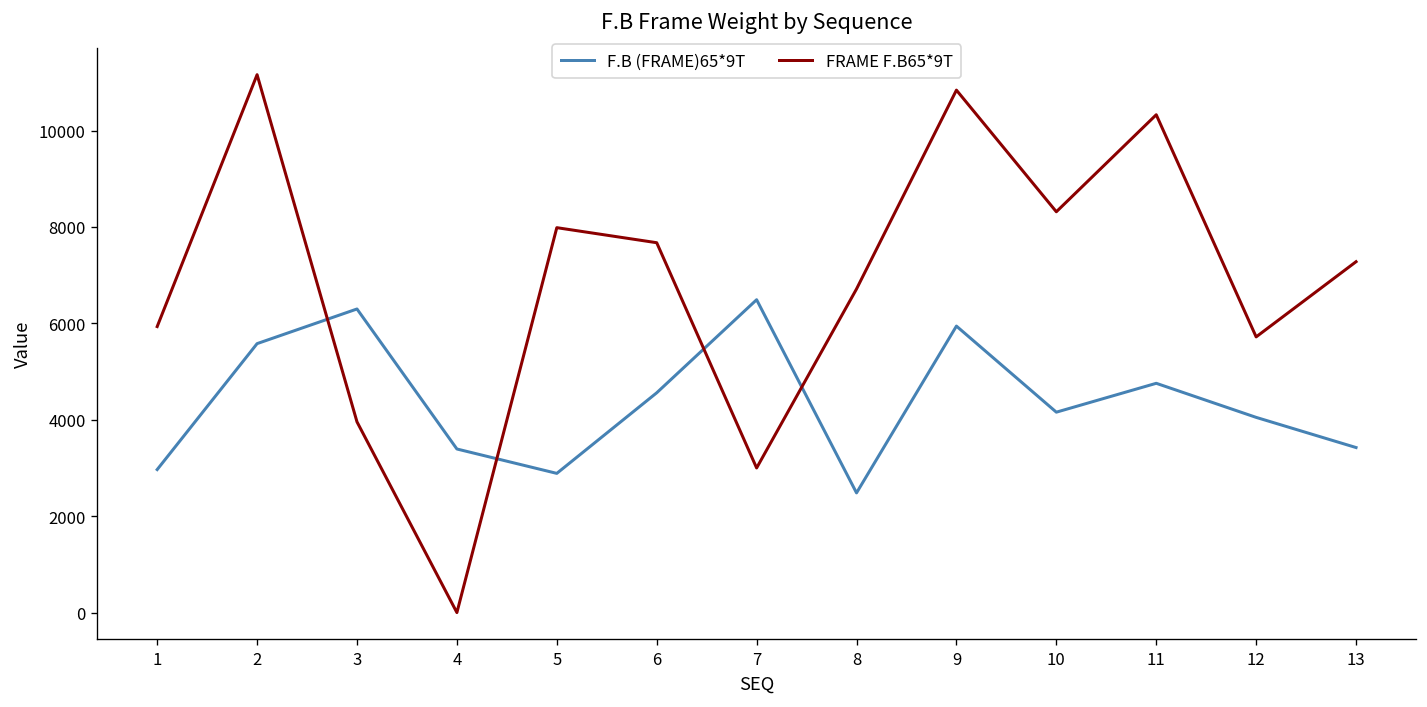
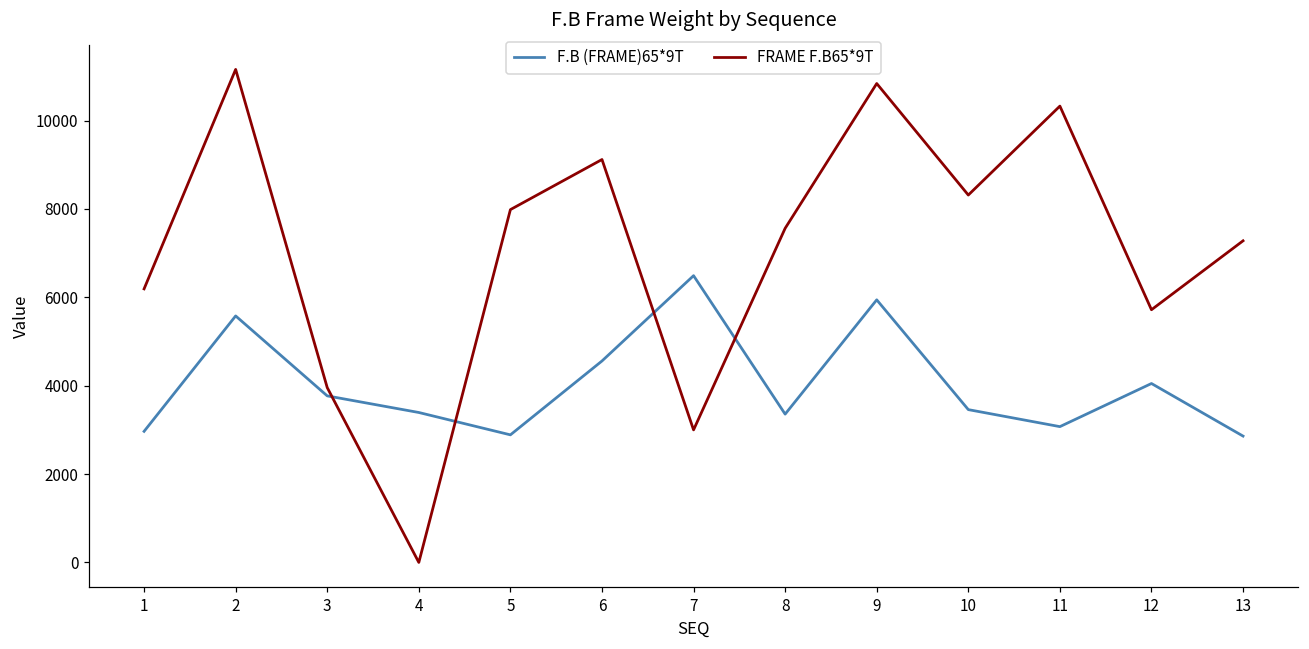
FRAME F.B65*9T, 1: 5900 -> 6200
F.B (FRAME)65*9T, 3: 6300 -> 3800
FRAME F.B65*9T, 6: 7700 -> 9100
F.B (FRAME)65*9T, 8: 2500 -> 3400
FRAME F.B65*9T, 8: 6700 -> 7600
F.B (FRAME)65*9T, 10: 4200 -> 3500
F.B (FRAME)65*9T, 11: 4800 -> 3100
F.B (FRAME)65*9T, 13: 3400 -> 2900
